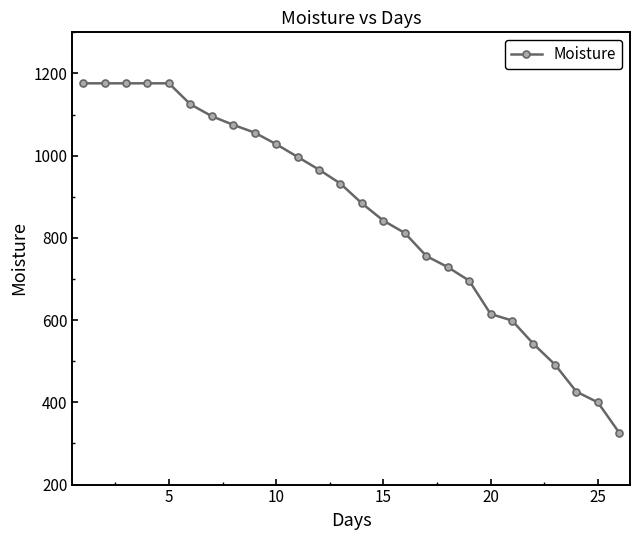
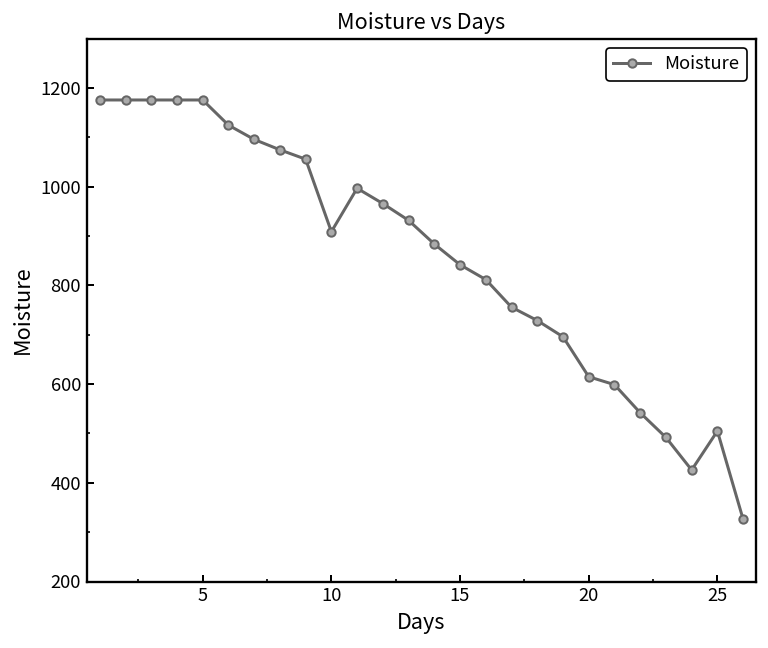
10: 1030 -> 910
25: 400 -> 510
